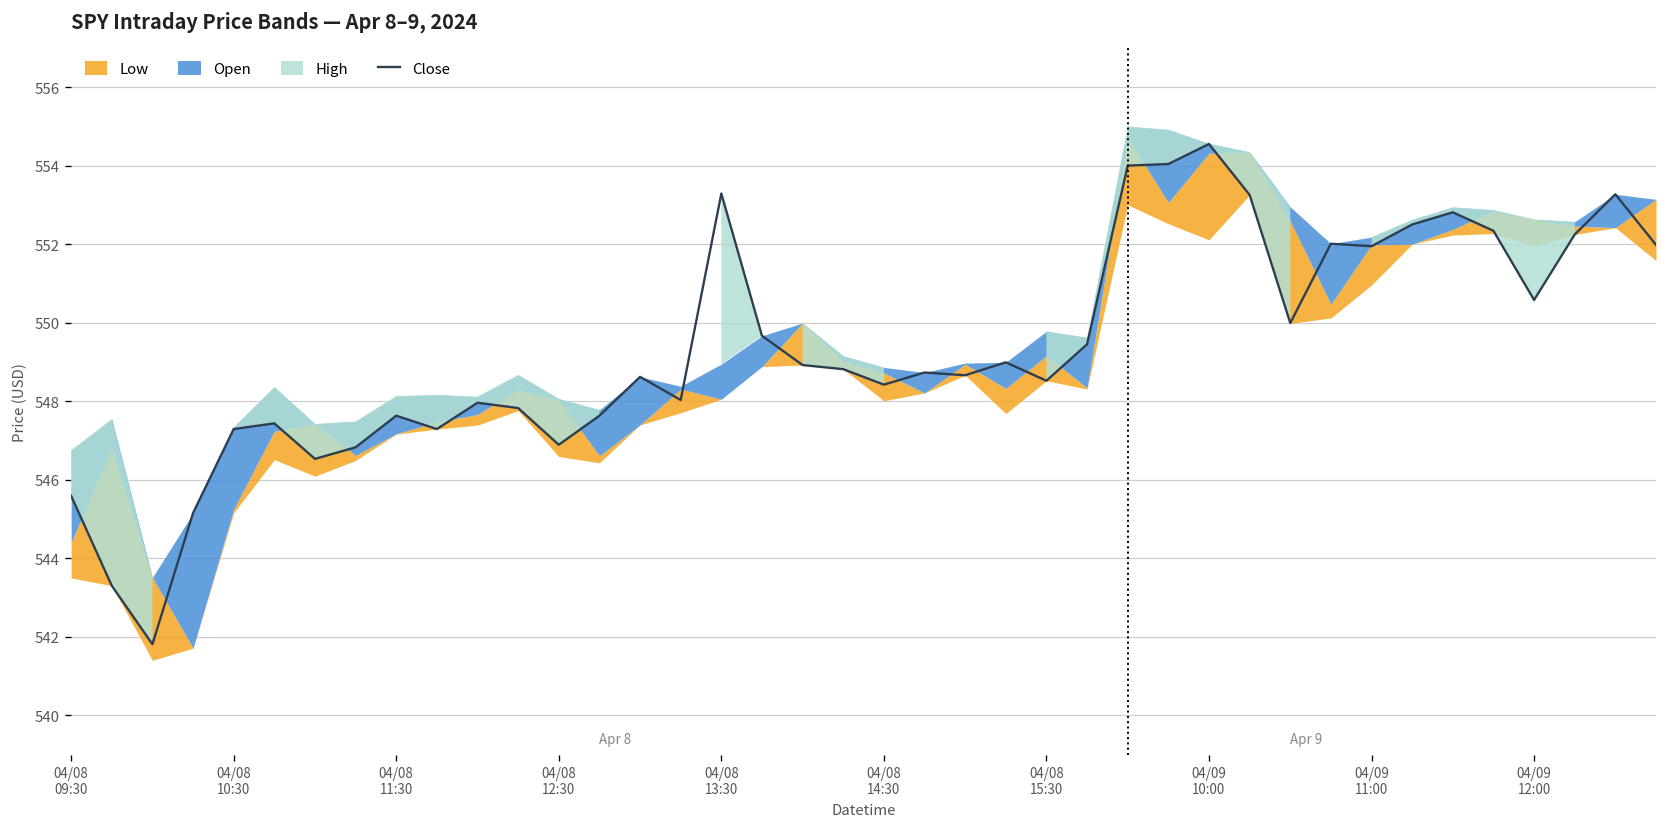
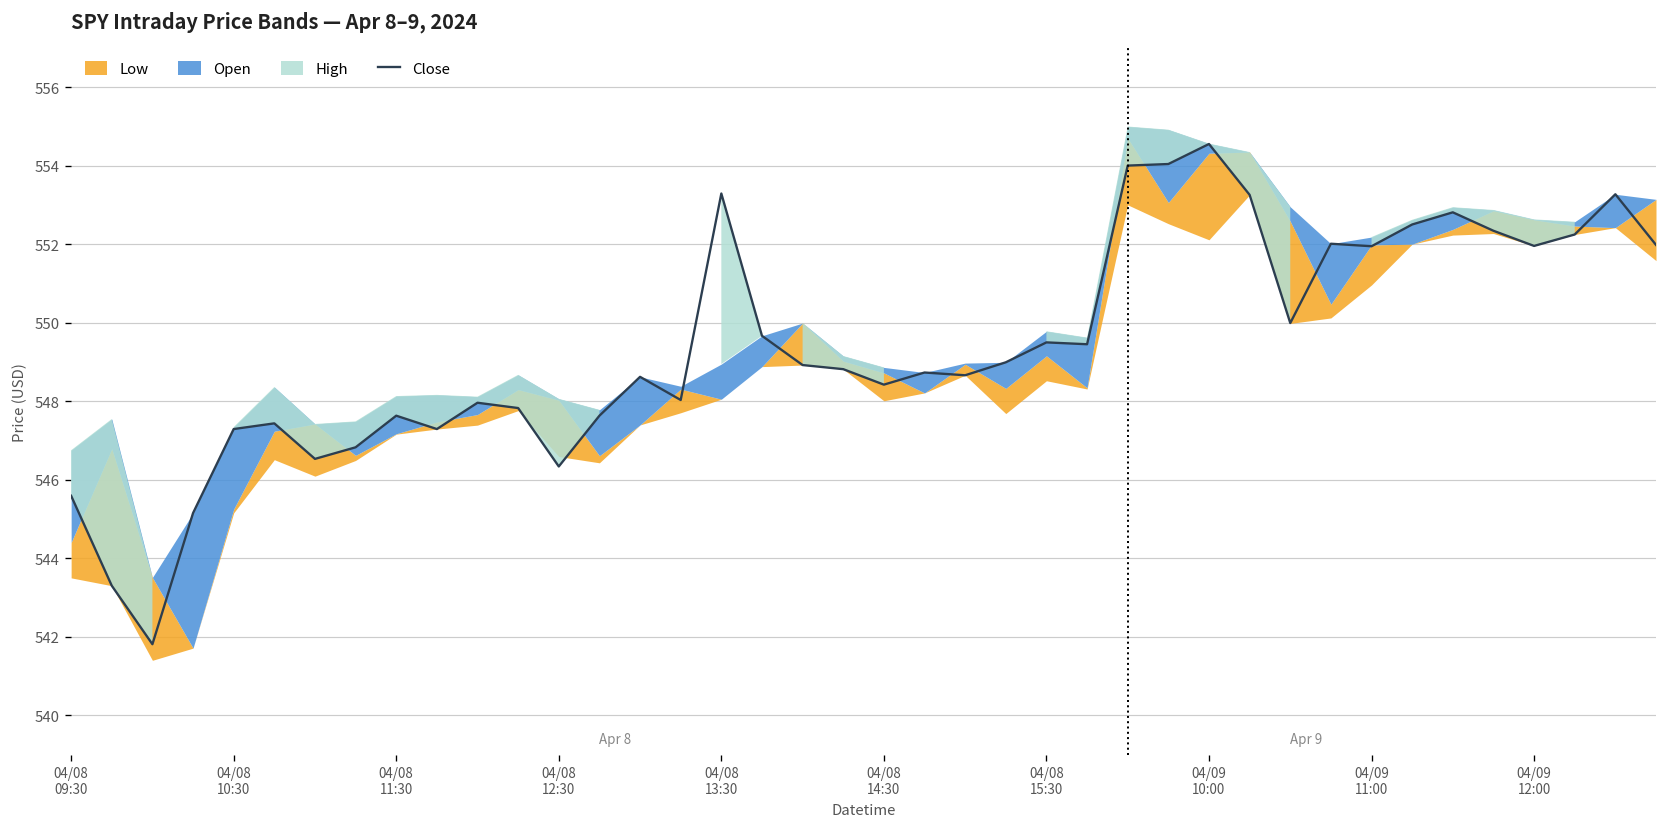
Close, 04/08 12:30: 546.9 -> 546.3
Close, 04/08 15:30: 548.5 -> 549.5
Close, 04/09 12:00: 550.6 -> 552.0
